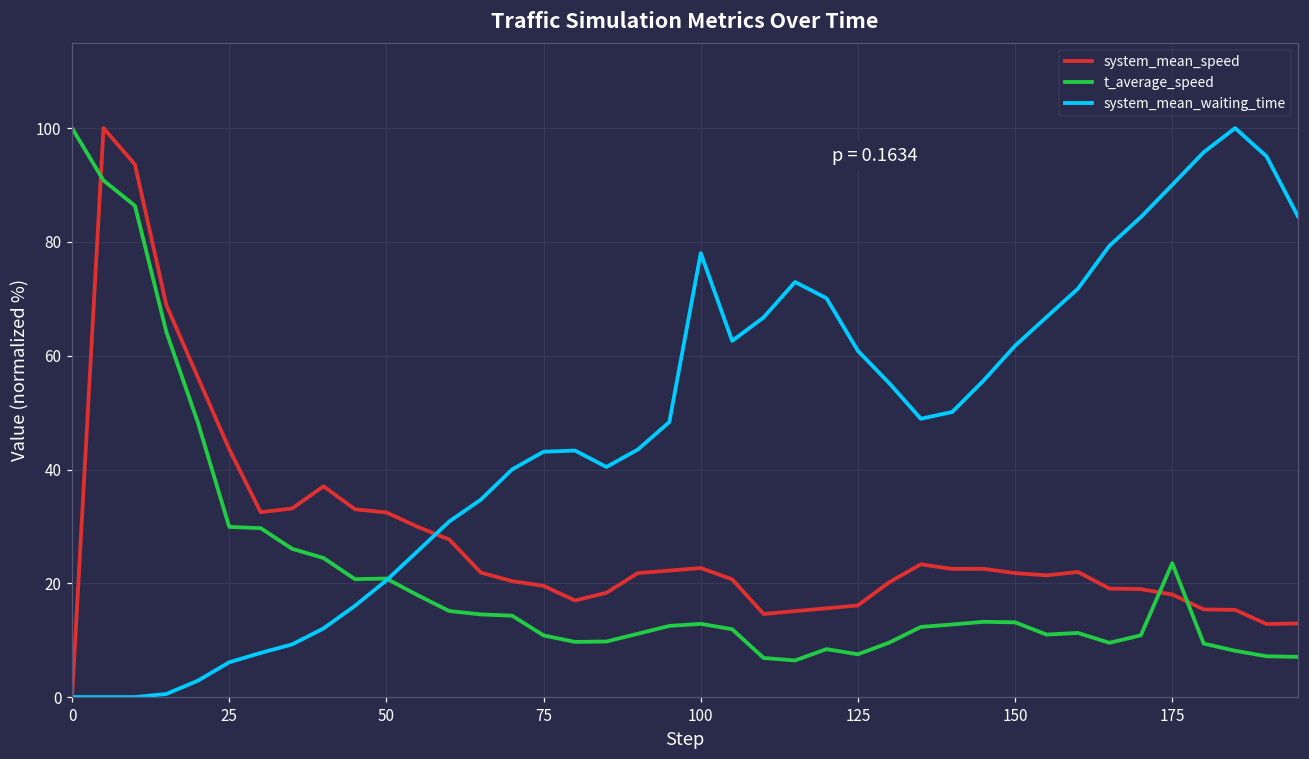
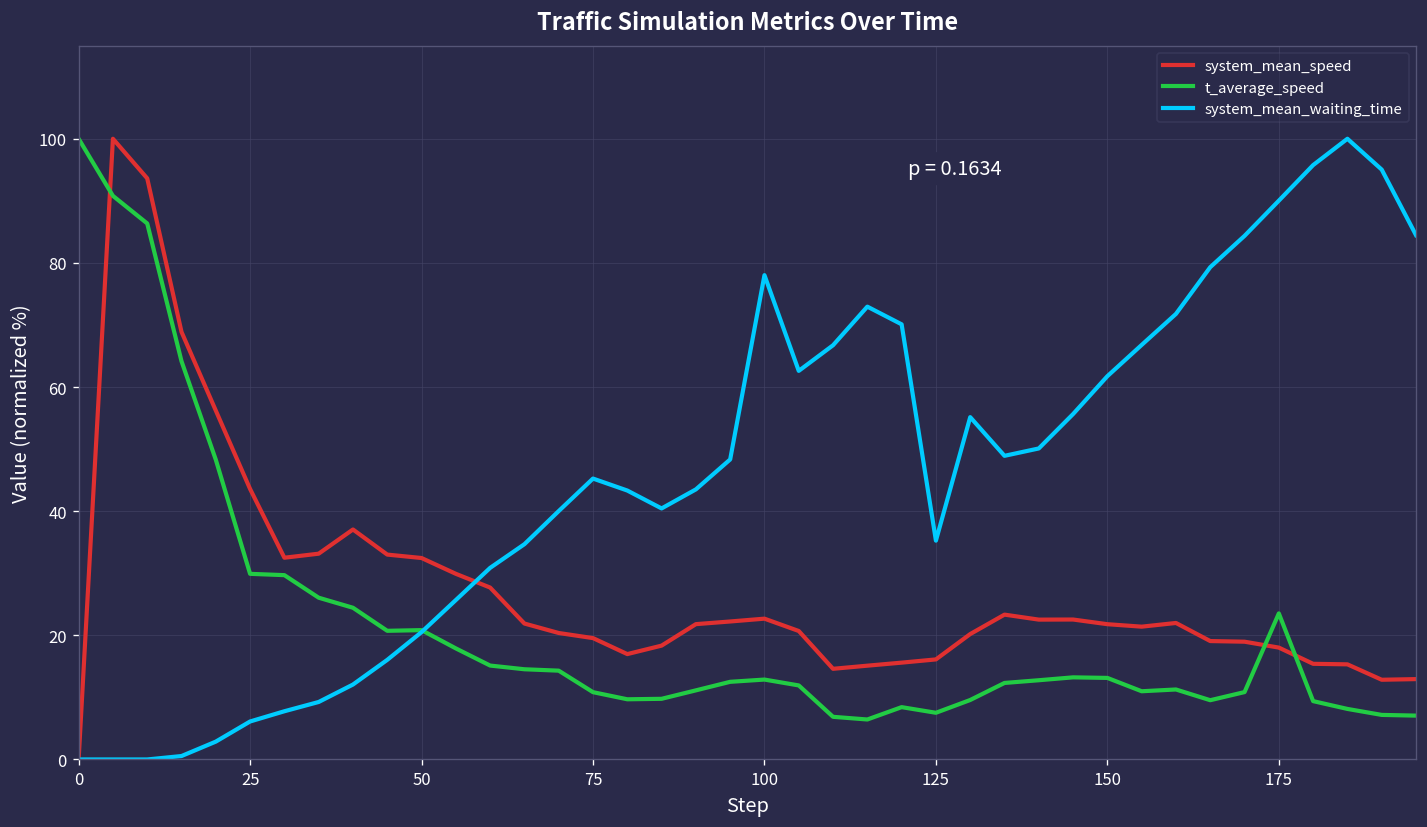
system_mean_waiting_time, 75: 43 -> 45
system_mean_waiting_time, 125: 61 -> 35
